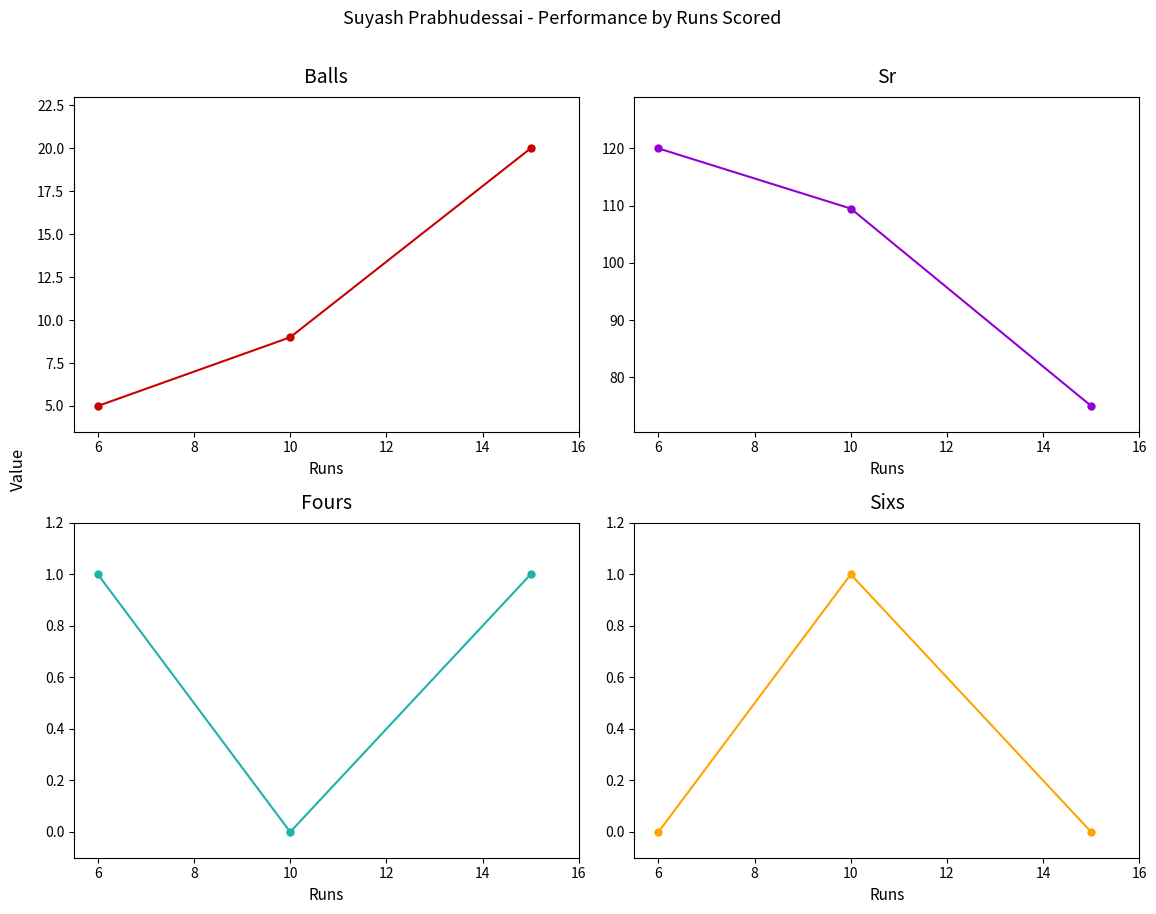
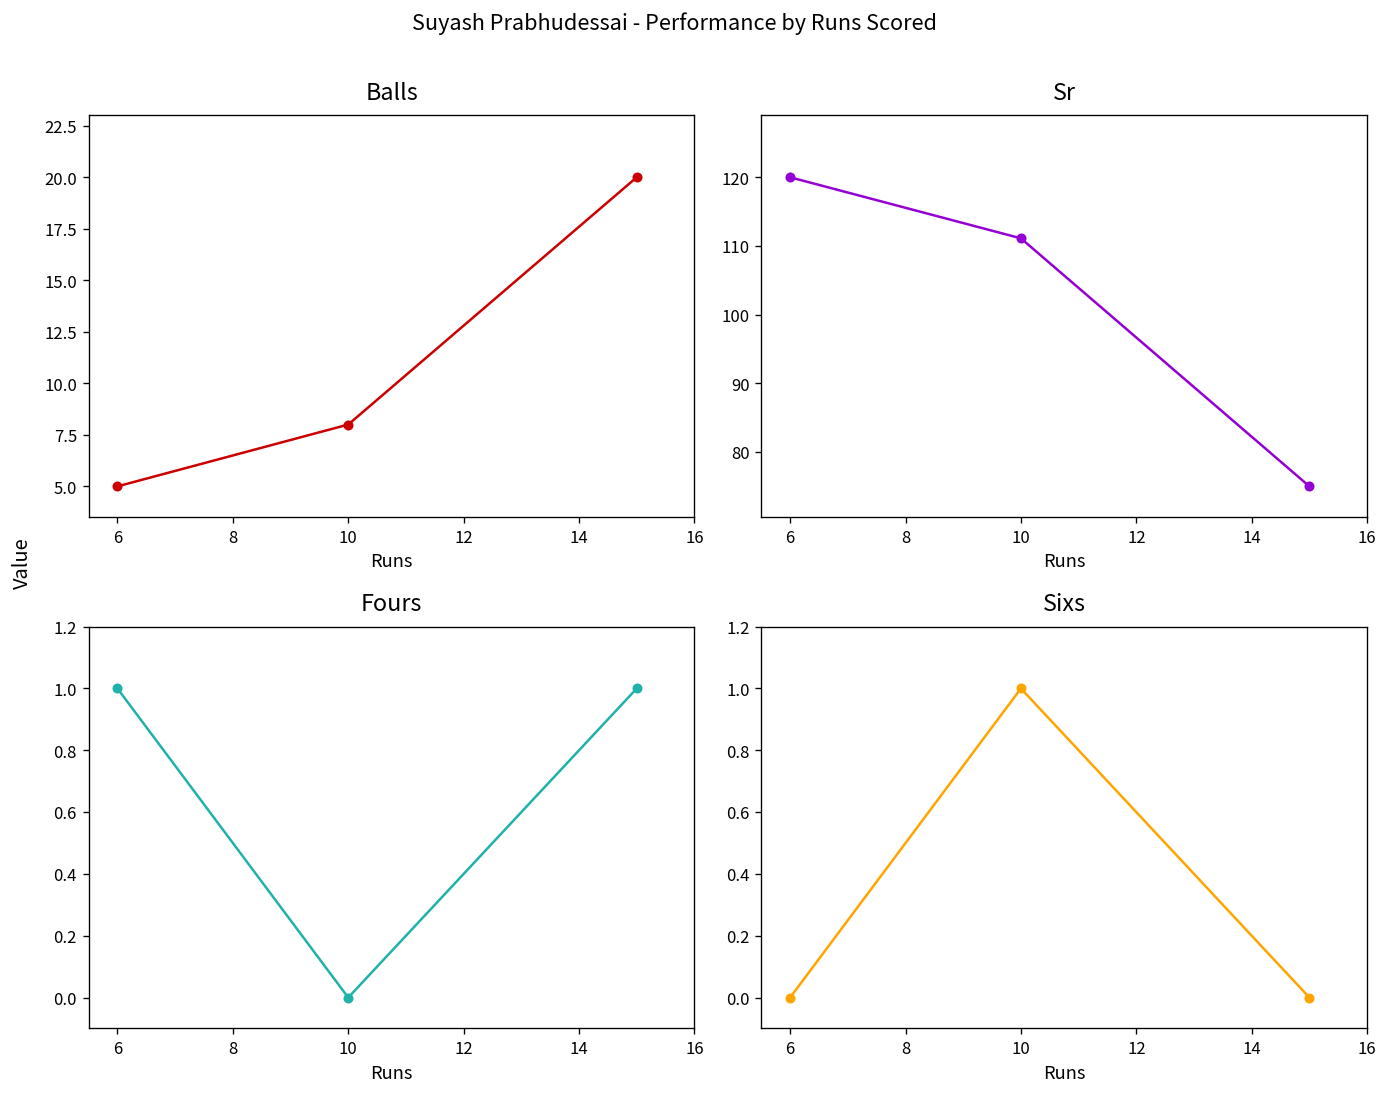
Balls, 10: 9 -> 8
Sr, 10: 109 -> 111
